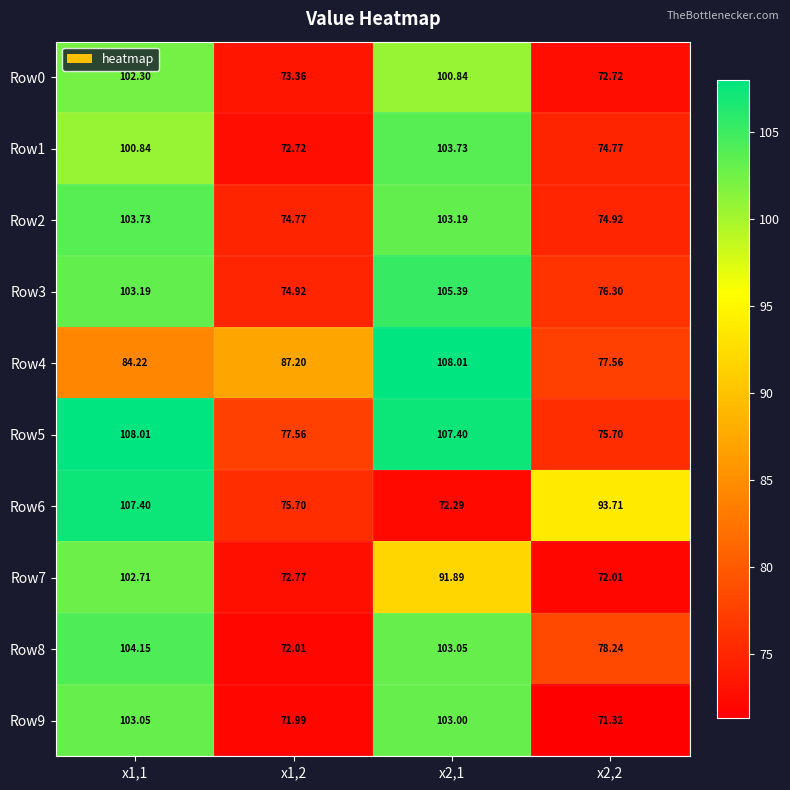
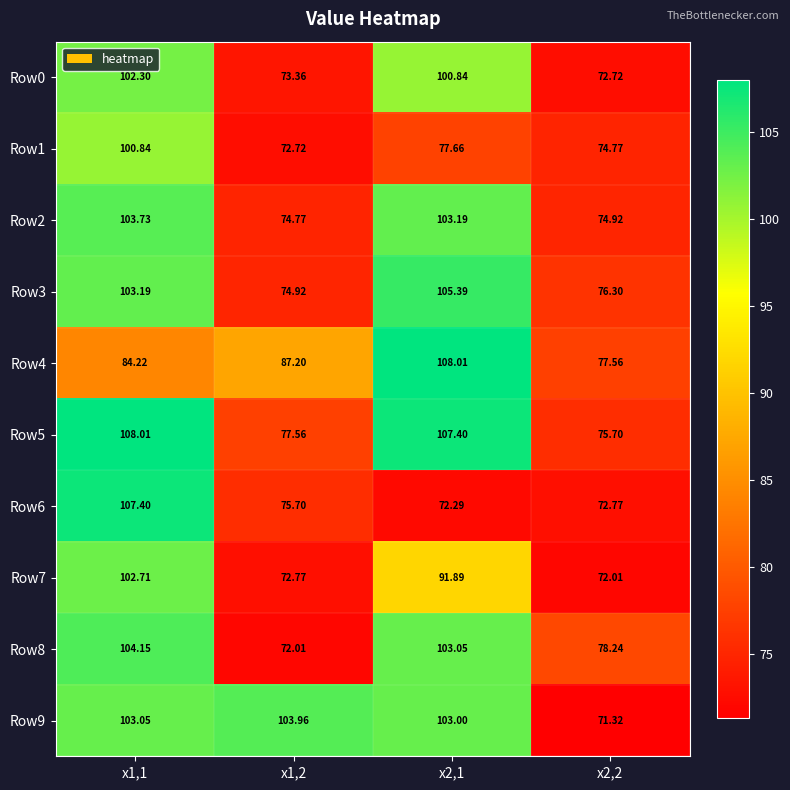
Row1, x2,1: 103.73 -> 77.66
Row6, x2,2: 93.71 -> 72.77
Row9, x1,2: 71.99 -> 103.96
